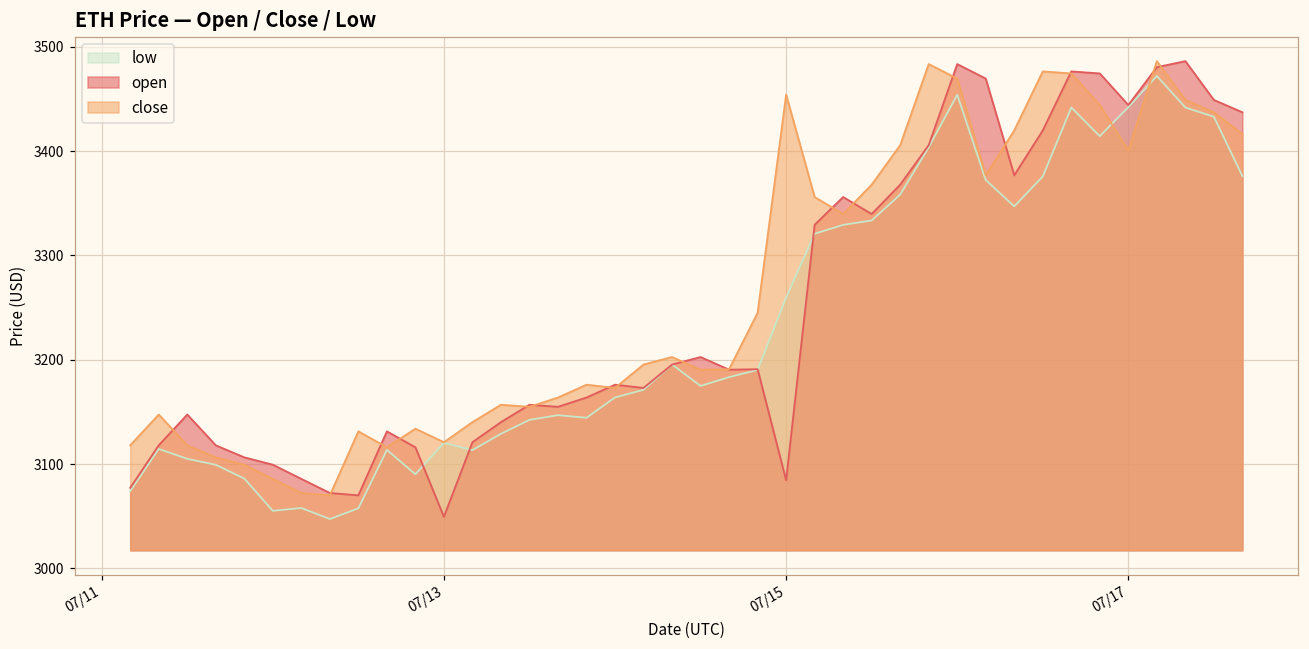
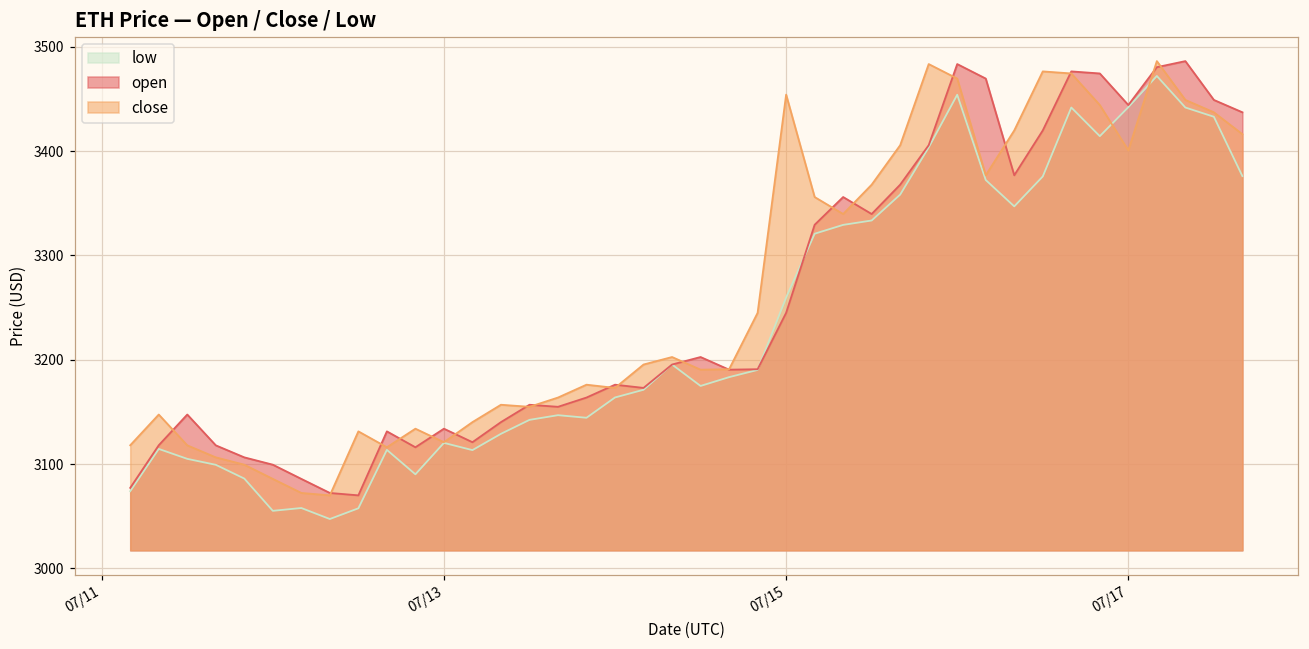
open, 07/13: 3050 -> 3130
open, 07/15: 3080 -> 3240
